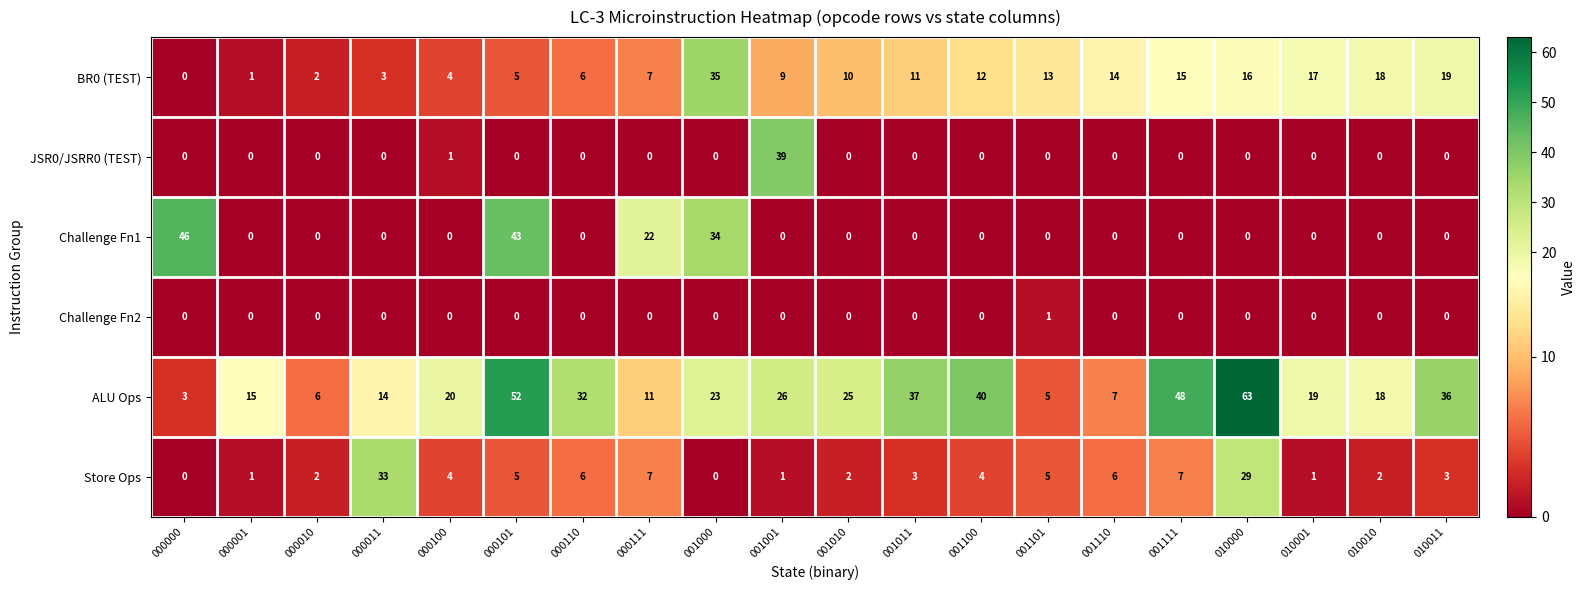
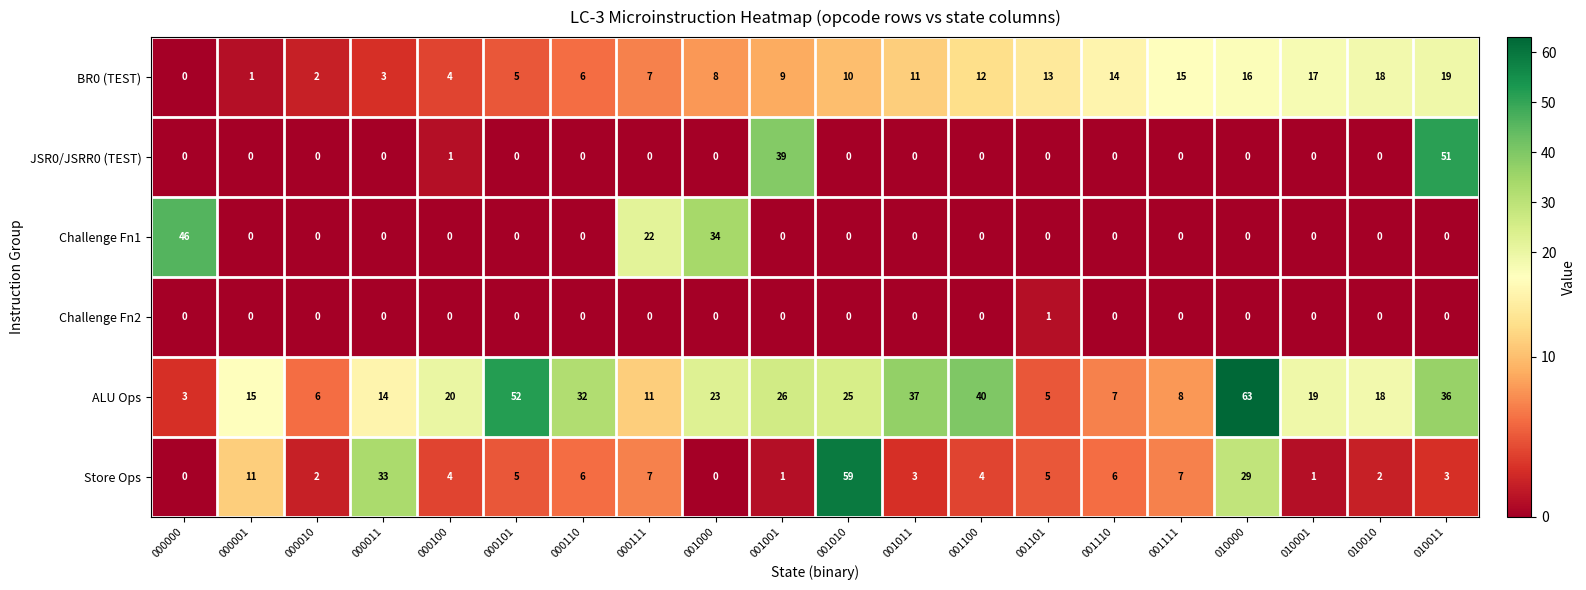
BR0 (TEST), 001000: 35 -> 8
JSR0/JSRR0 (TEST), 010011: 0 -> 51
Challenge Fn1, 000101: 43 -> 0
ALU Ops, 001111: 48 -> 8
Store Ops, 000001: 1 -> 11
Store Ops, 001010: 2 -> 59
